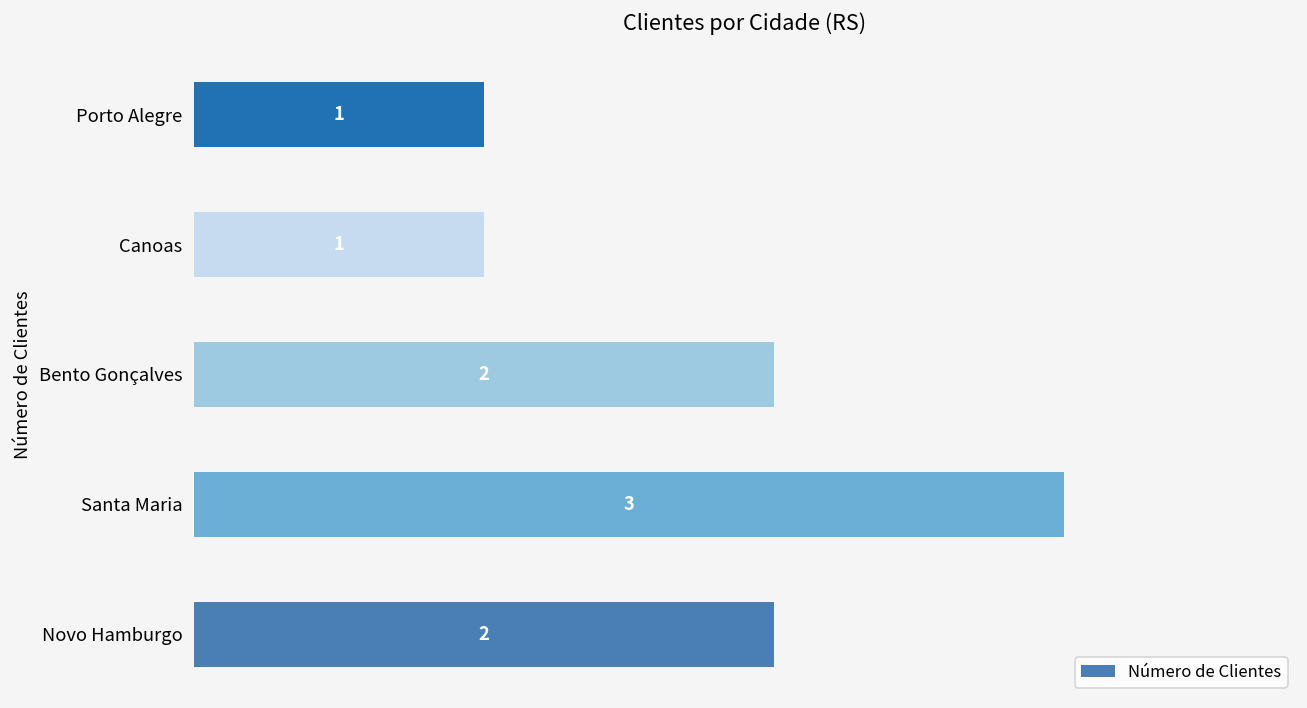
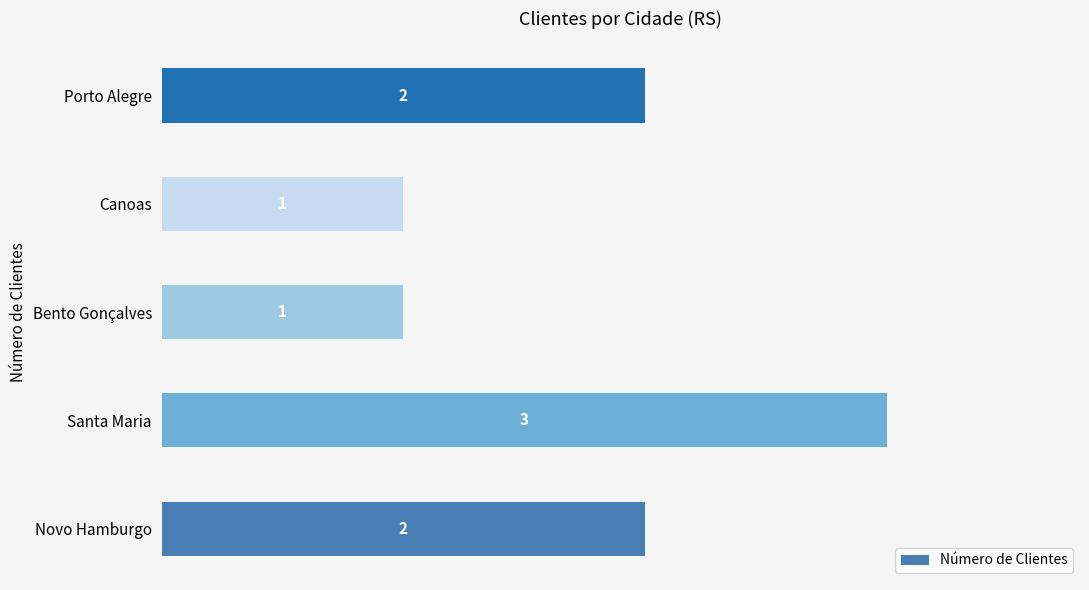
Porto Alegre: 1 -> 2
Bento Gonçalves: 2 -> 1
